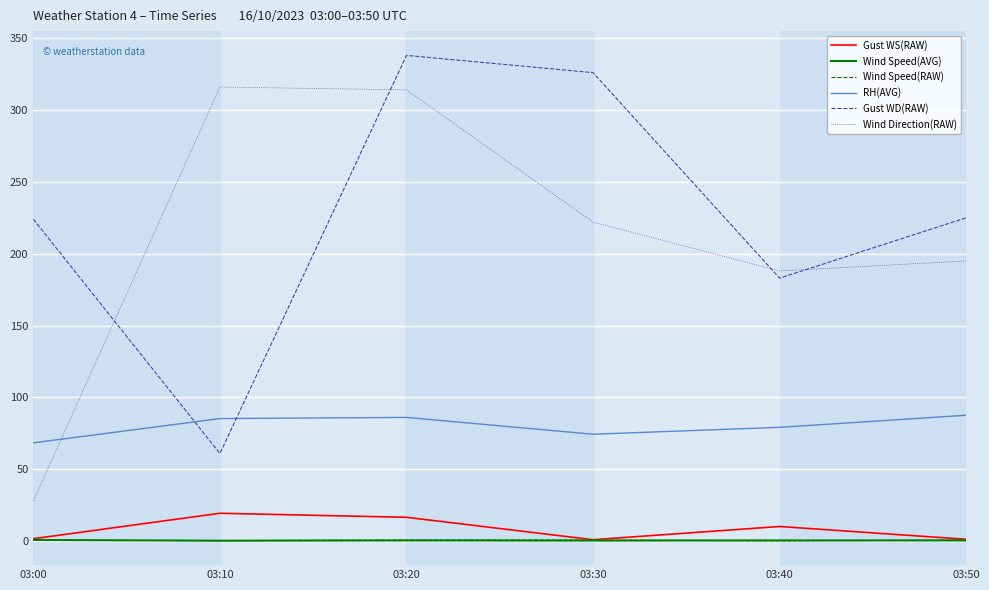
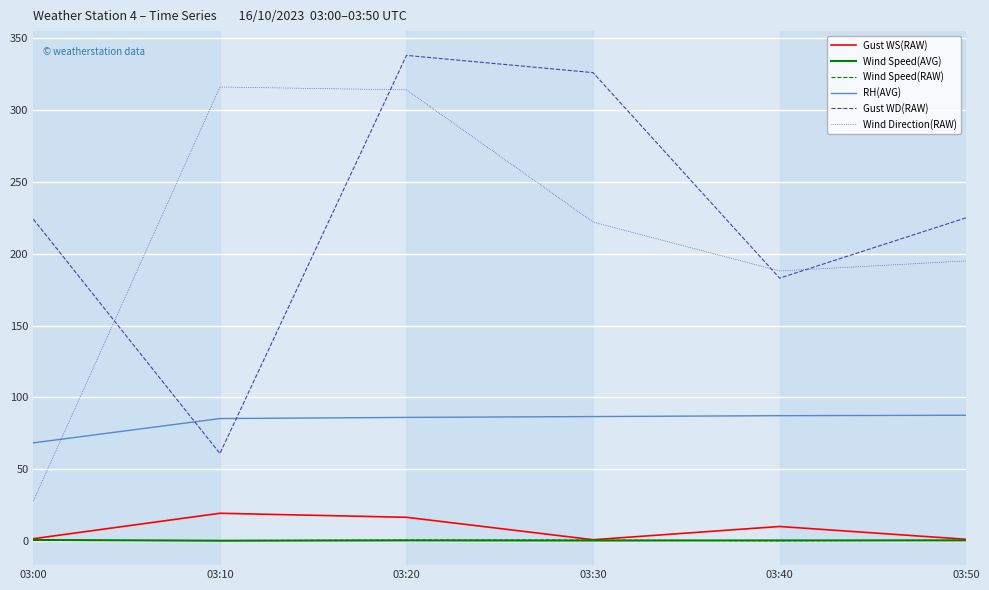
RH(AVG), 03:30: 74 -> 87
RH(AVG), 03:40: 79 -> 87
